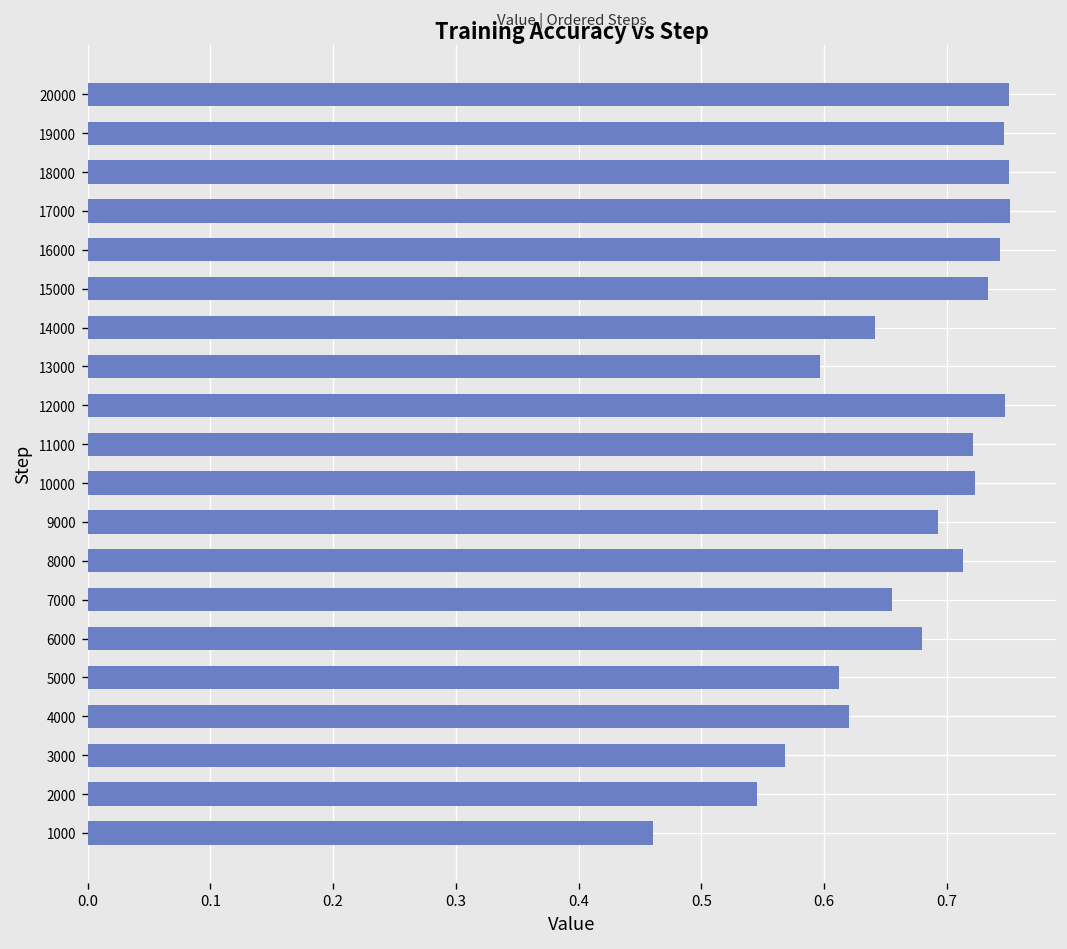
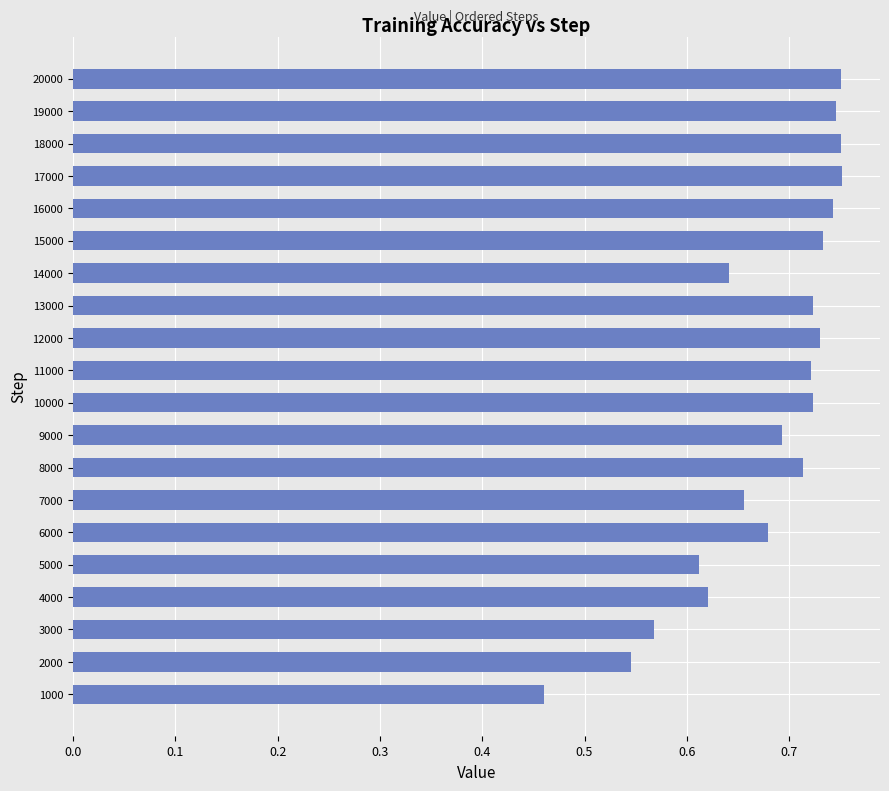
13000: 0.596 -> 0.723
12000: 0.747 -> 0.730
